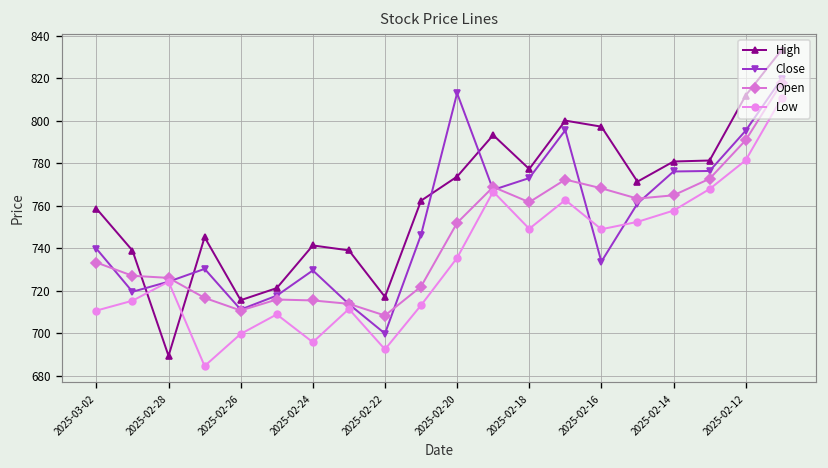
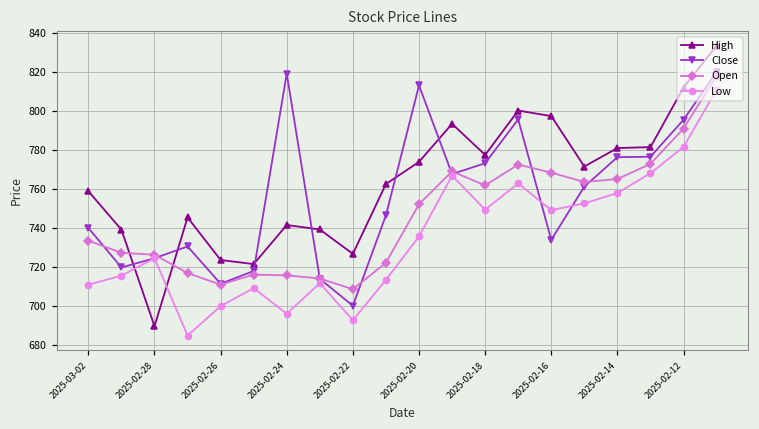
High, 2025-02-26: 716 -> 723
Close, 2025-02-24: 730 -> 819
High, 2025-02-22: 717 -> 727
